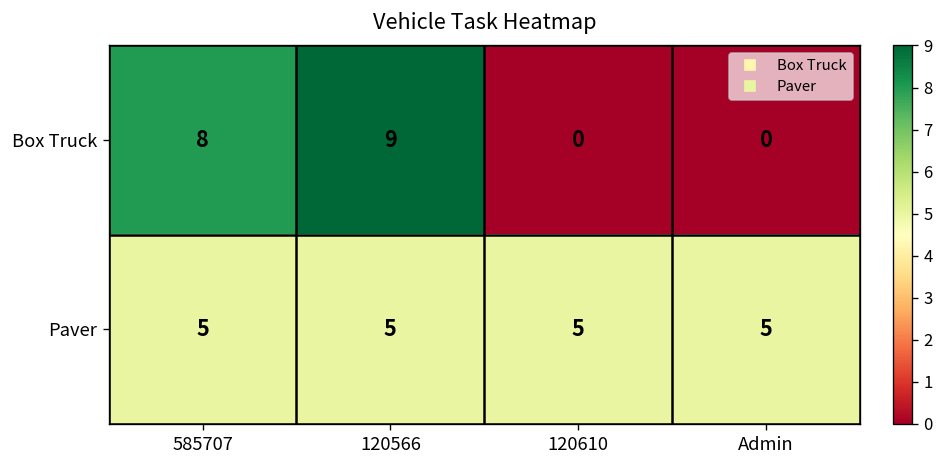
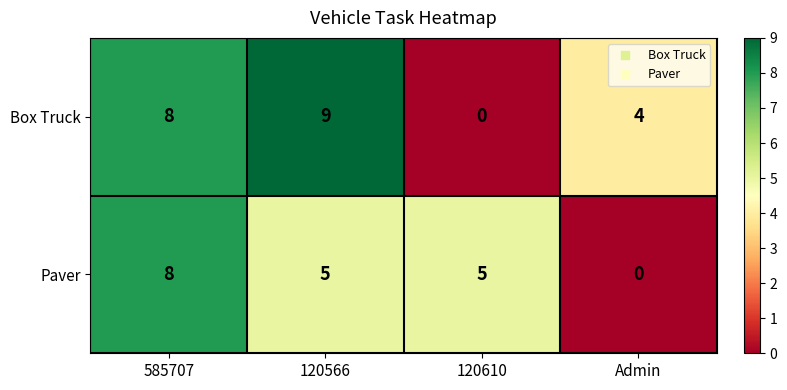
Box Truck, Admin: 0 -> 4
Paver, 585707: 5 -> 8
Paver, Admin: 5 -> 0
